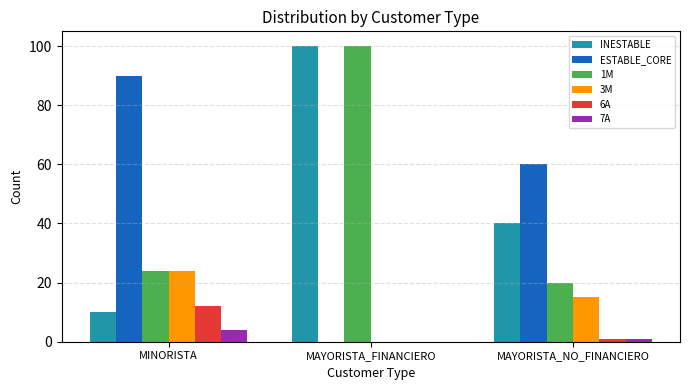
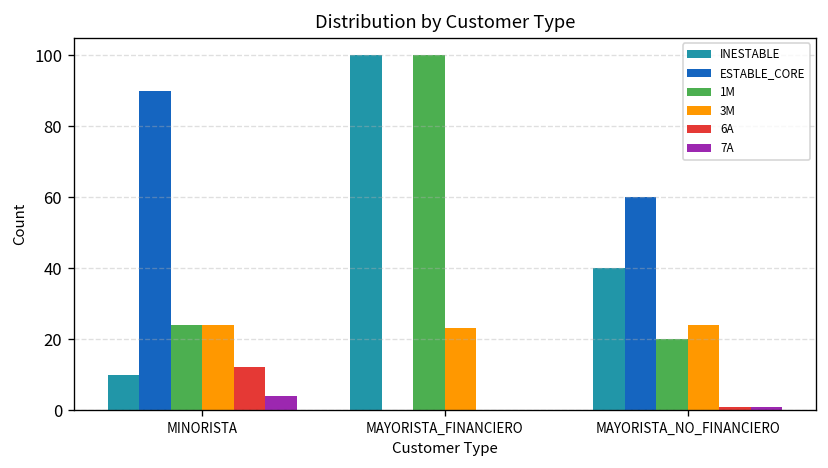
3M, MAYORISTA_FINANCIERO: 0 -> 23
3M, MAYORISTA_NO_FINANCIERO: 15 -> 24
